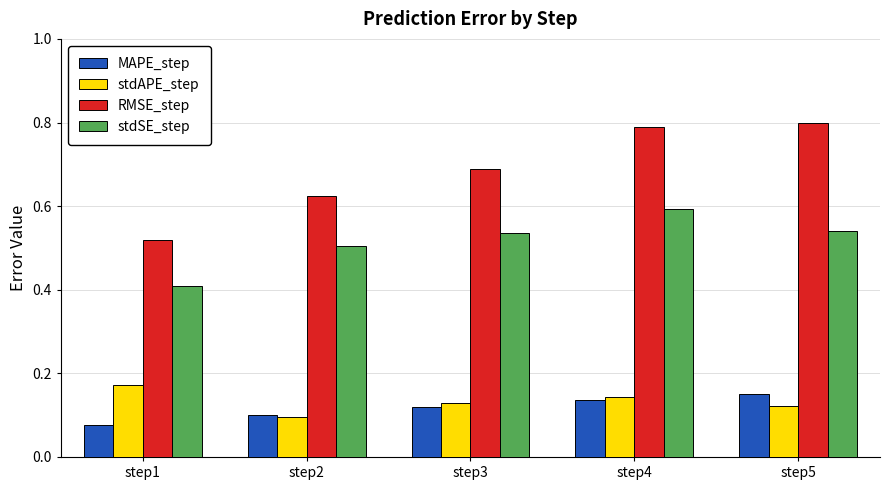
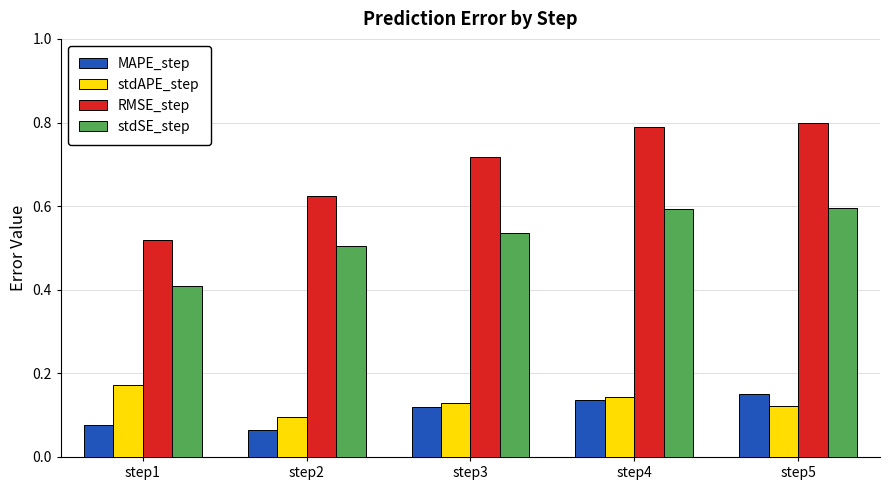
MAPE_step, step2: 0.10 -> 0.06
RMSE_step, step3: 0.69 -> 0.72
stdSE_step, step5: 0.54 -> 0.60
